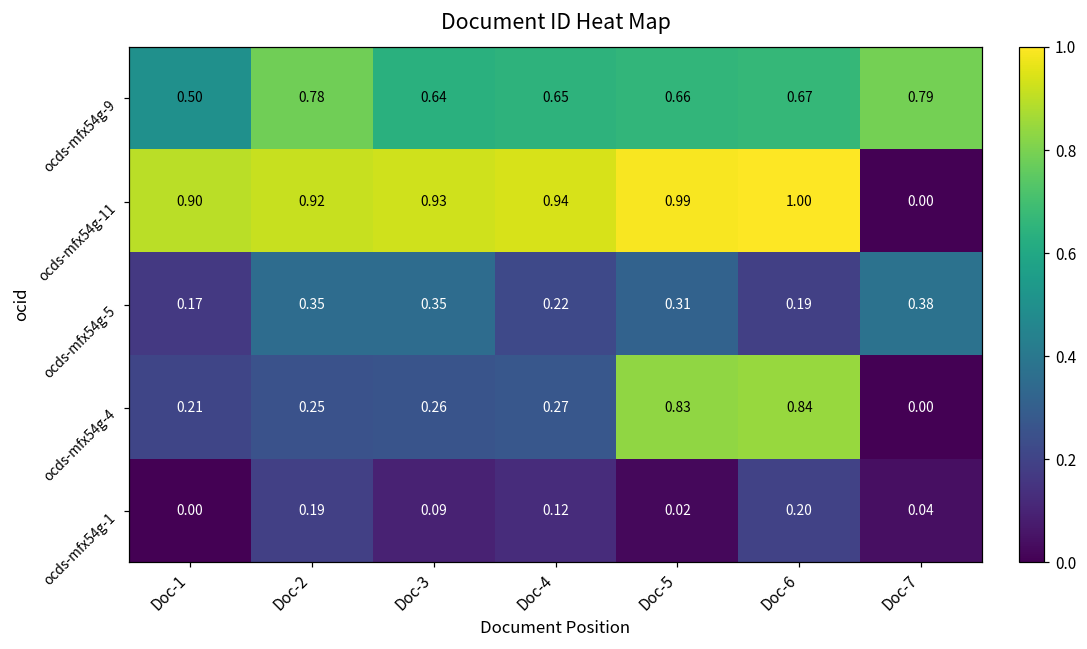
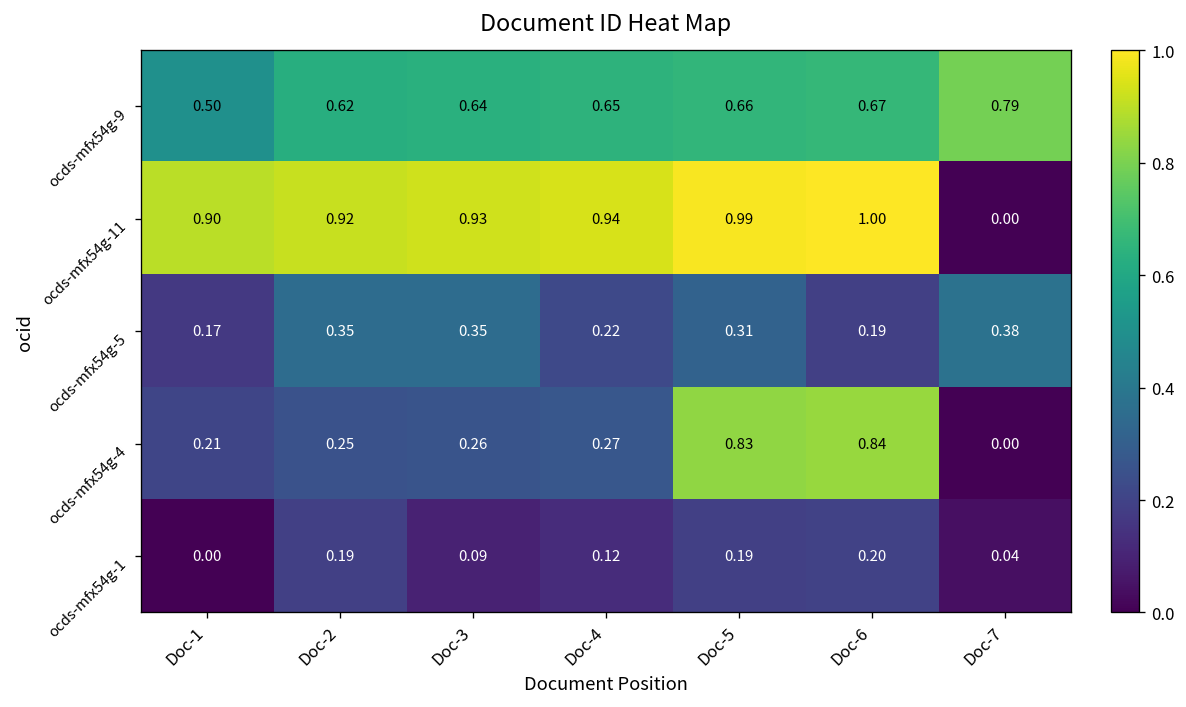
ocds-mfx54g-9, Doc-2: 0.78 -> 0.62
ocds-mfx54g-1, Doc-5: 0.02 -> 0.19
